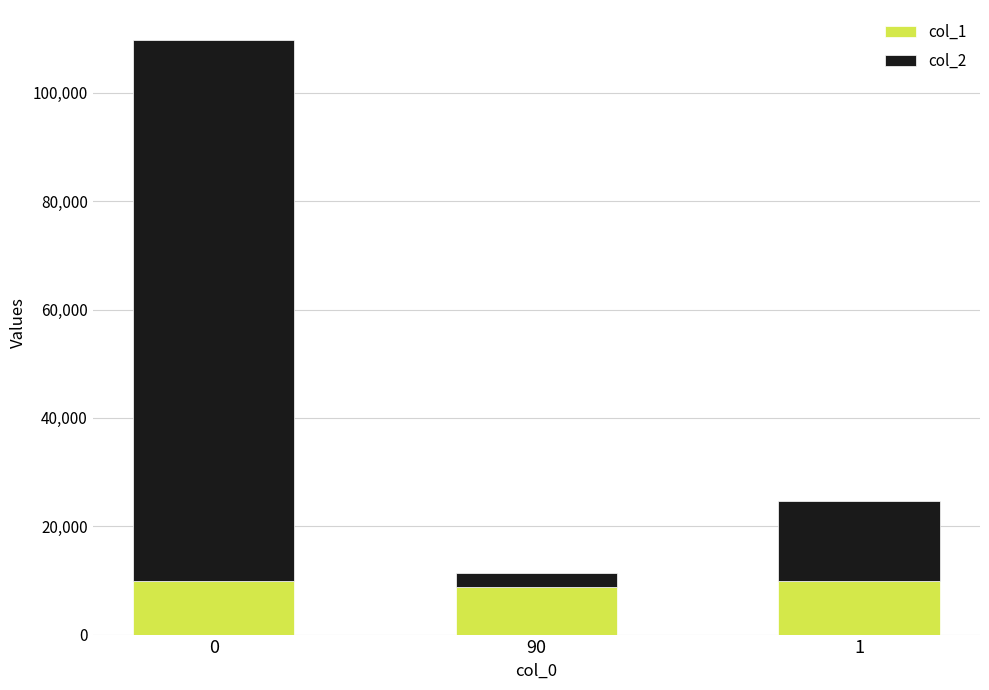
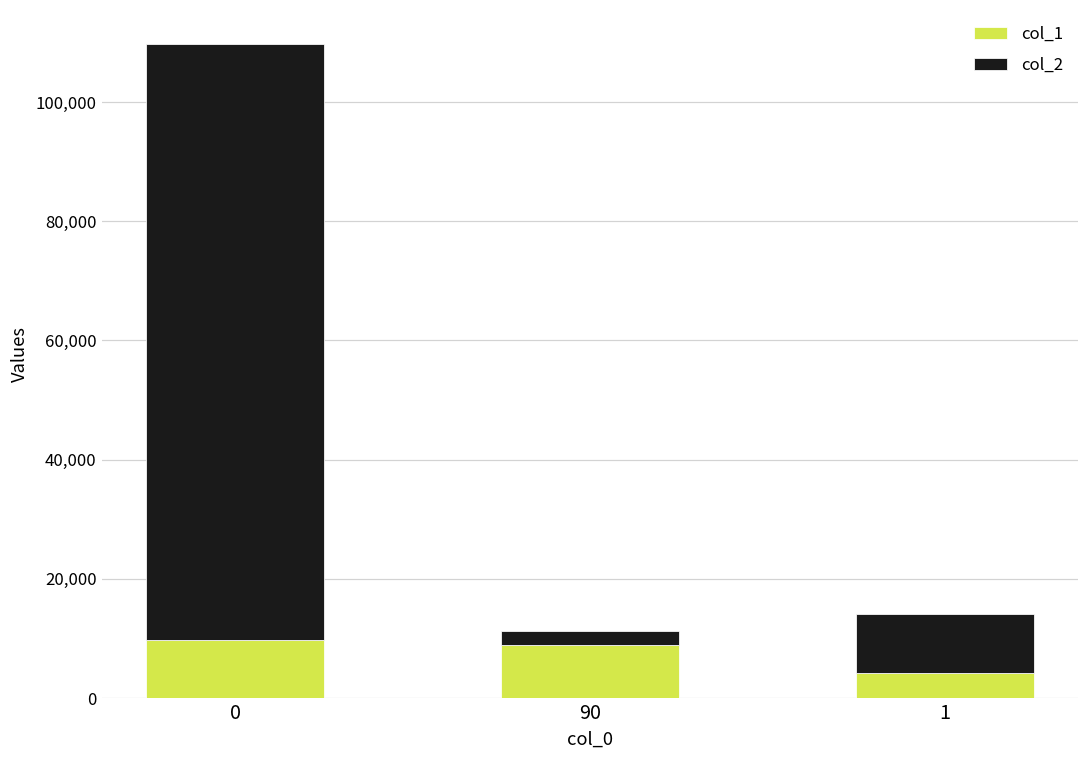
col_1, 1: 10,000 -> 4,000
col_2, 1: 15,000 -> 10,000
